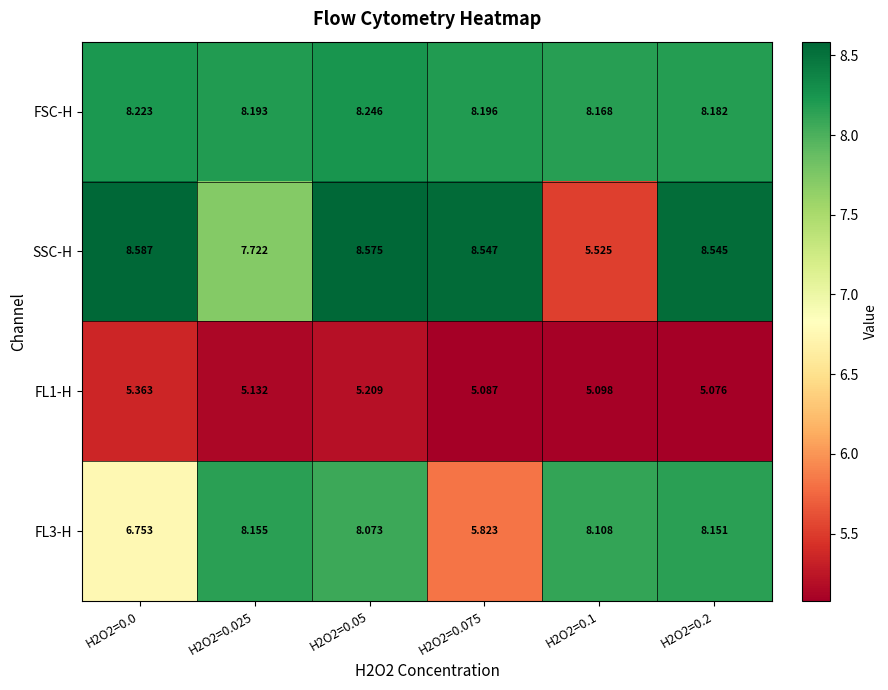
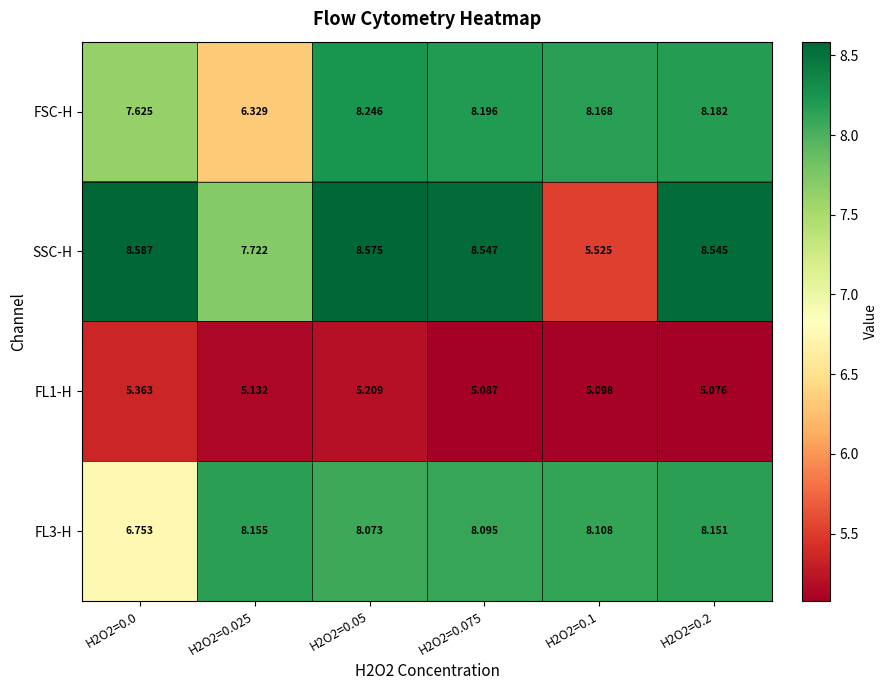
FSC-H, H2O2=0.0: 8.223 -> 7.625
FSC-H, H2O2=0.025: 8.193 -> 6.329
FL3-H, H2O2=0.075: 5.823 -> 8.095
